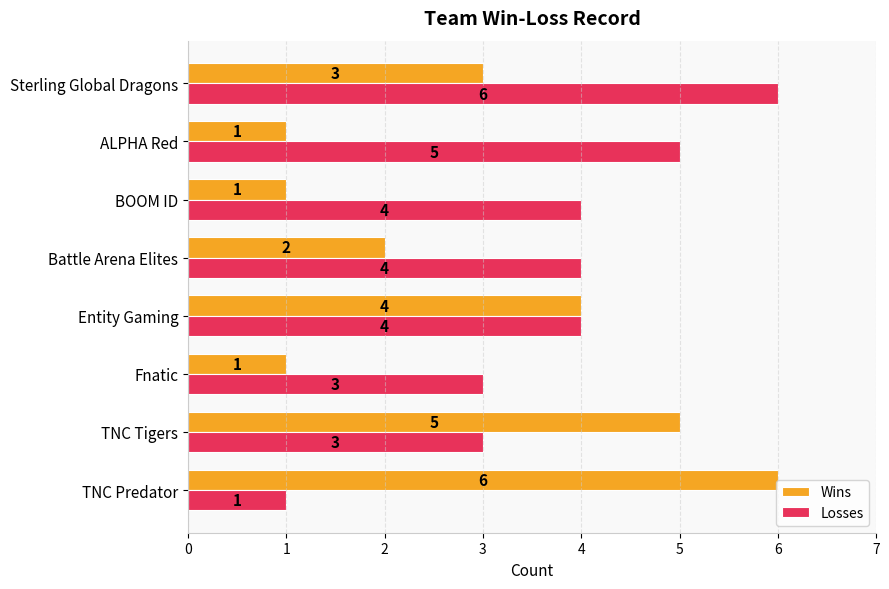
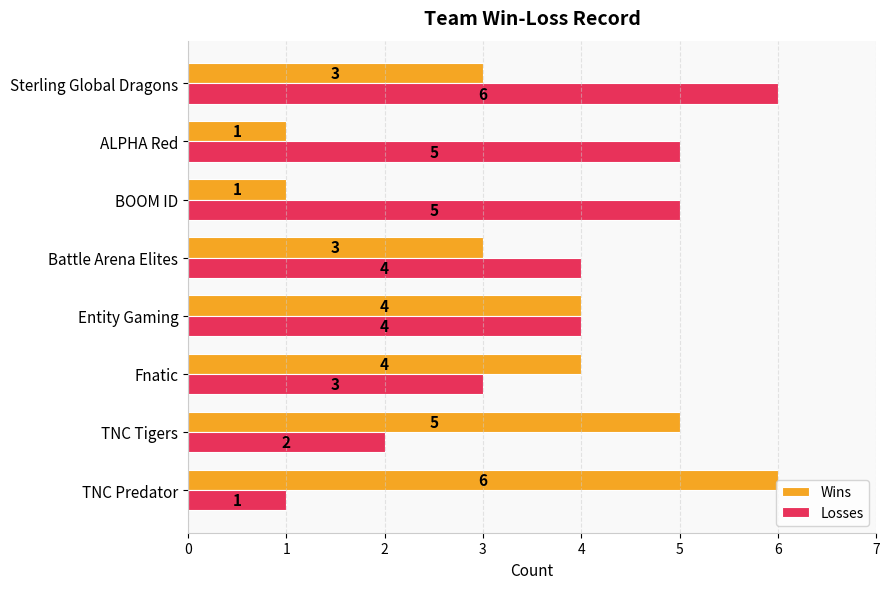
Losses, BOOM ID: 4 -> 5
Wins, Battle Arena Elites: 2 -> 3
Wins, Fnatic: 1 -> 4
Losses, TNC Tigers: 3 -> 2
